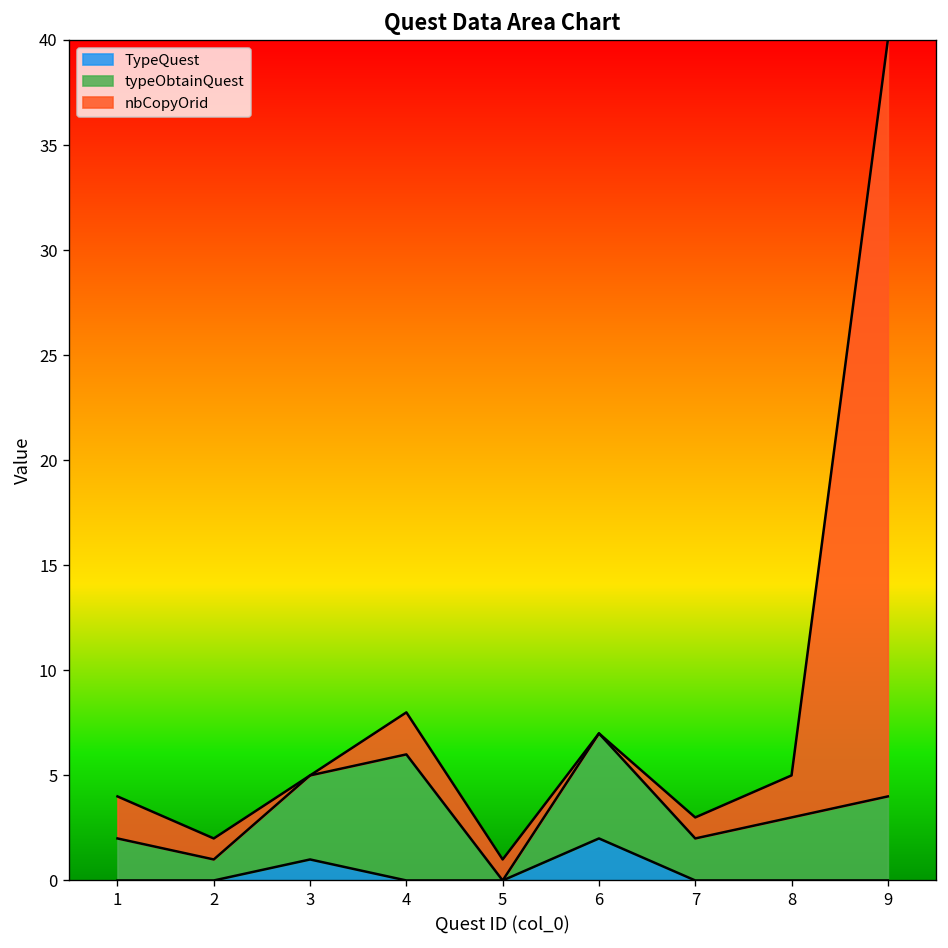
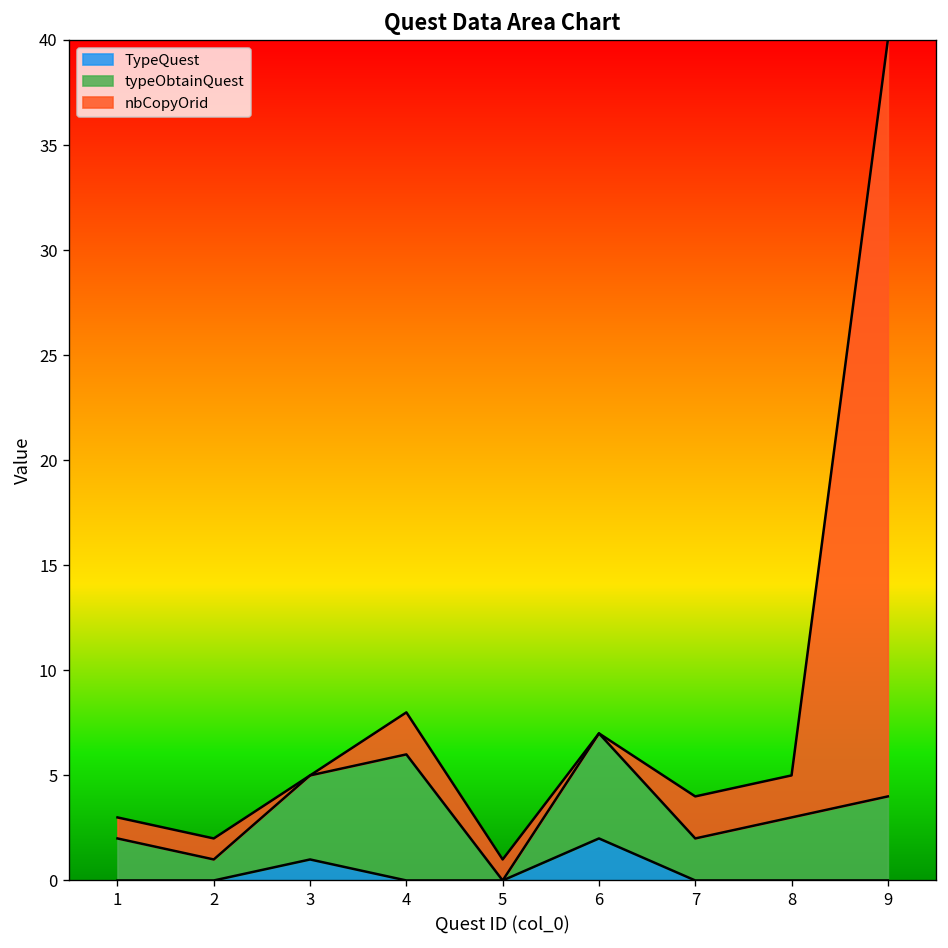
nbCopyOrid, 1: 2 -> 1
nbCopyOrid, 7: 1 -> 2
